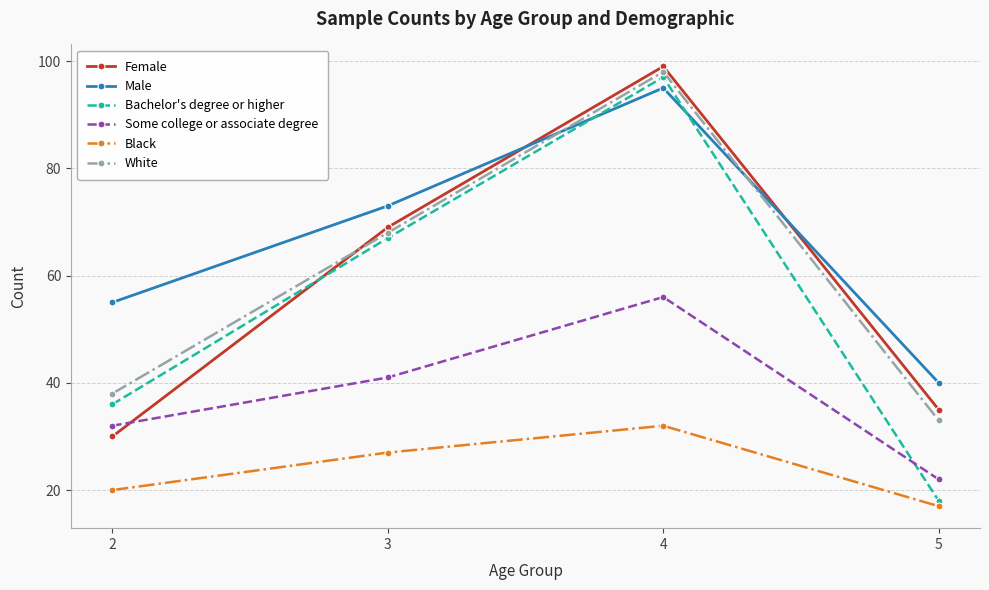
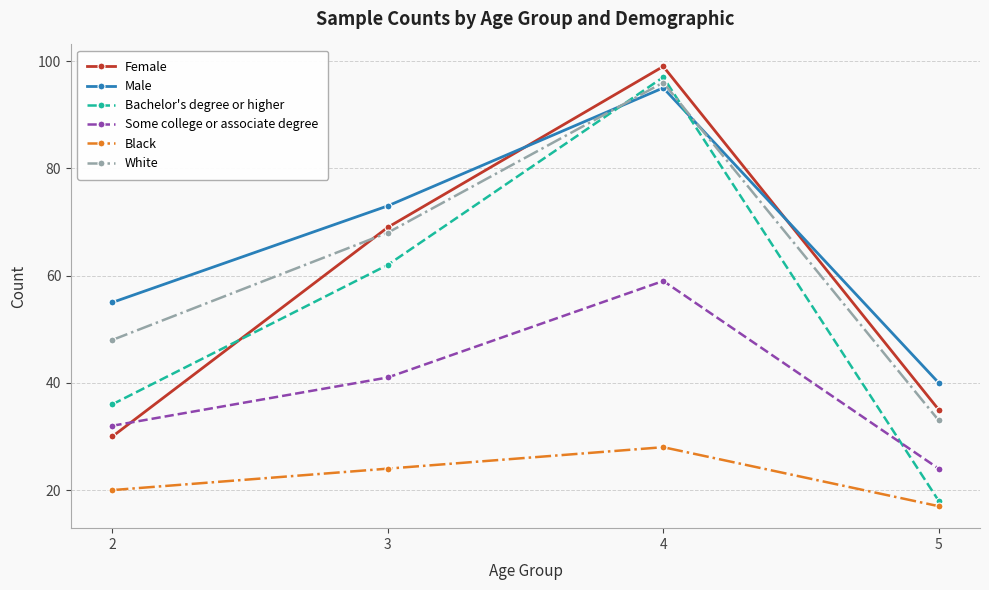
White, 2: 38 -> 48
Bachelor's degree or higher, 3: 67 -> 62
Black, 3: 27 -> 24
Some college or associate degree, 4: 56 -> 59
Black, 4: 32 -> 28
White, 4: 98 -> 96
Some college or associate degree, 5: 22 -> 24
